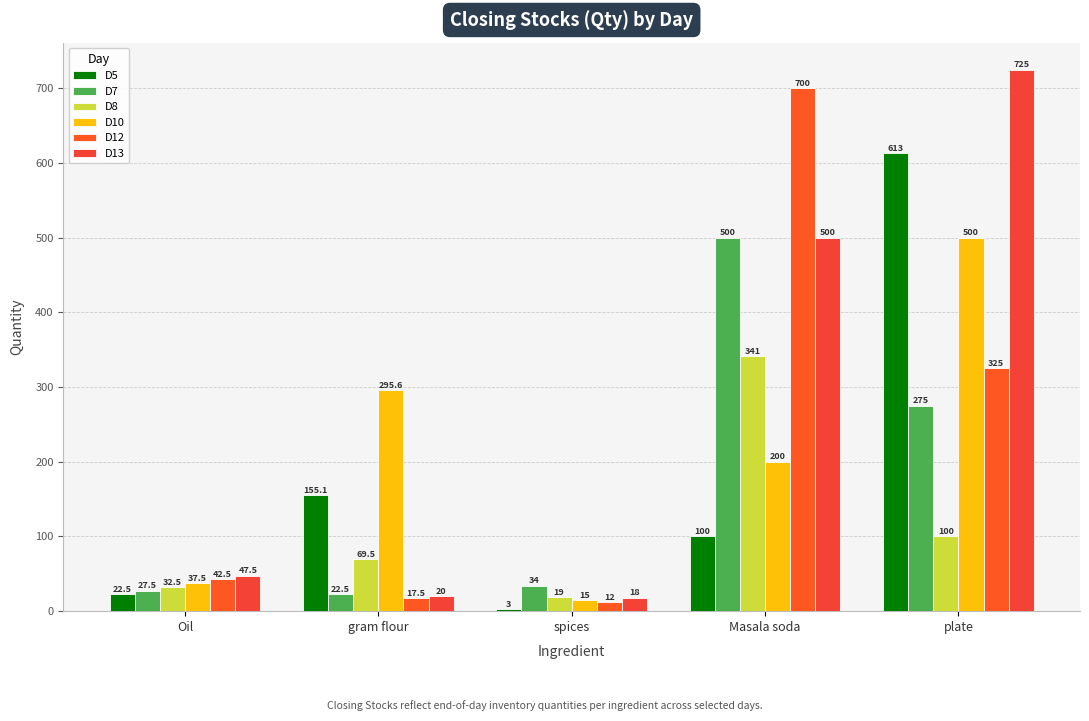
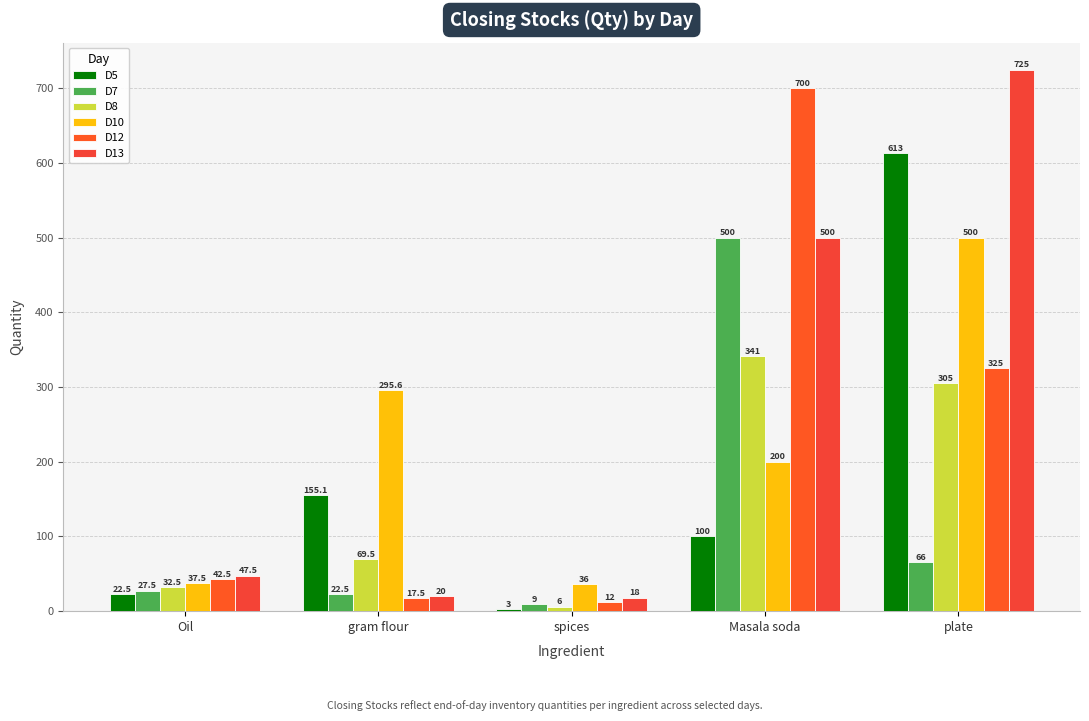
D7, spices: 34 -> 9
D8, spices: 19 -> 6
D10, spices: 15 -> 36
D7, plate: 275 -> 66
D8, plate: 100 -> 305
